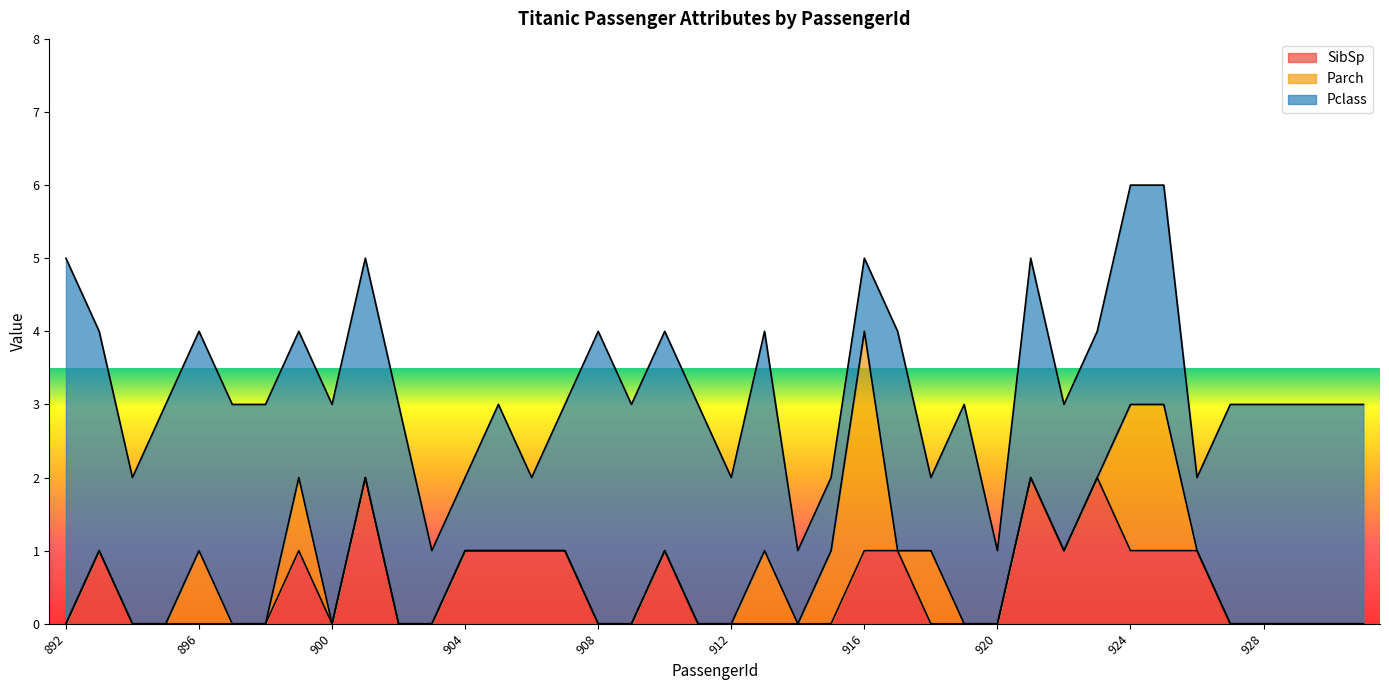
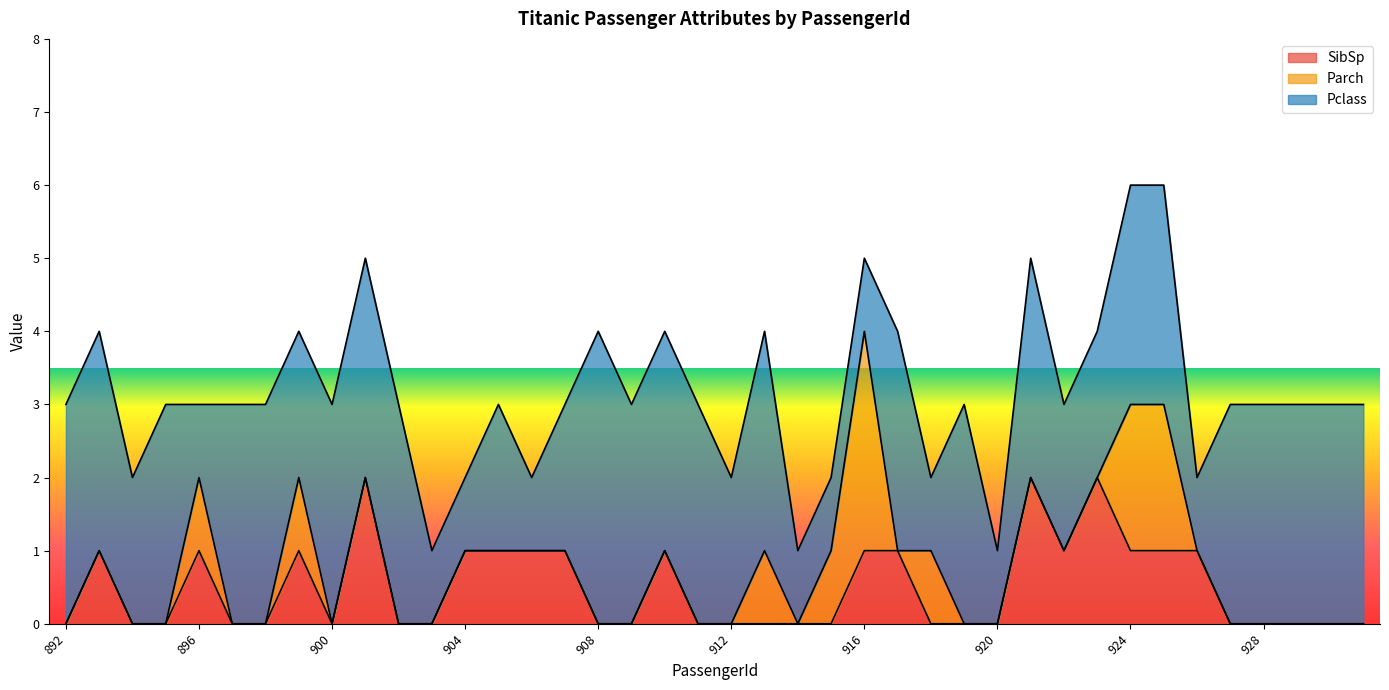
Pclass, 892: 5 -> 3
SibSp, 896: 0 -> 1
Pclass, 896: 3 -> 1
